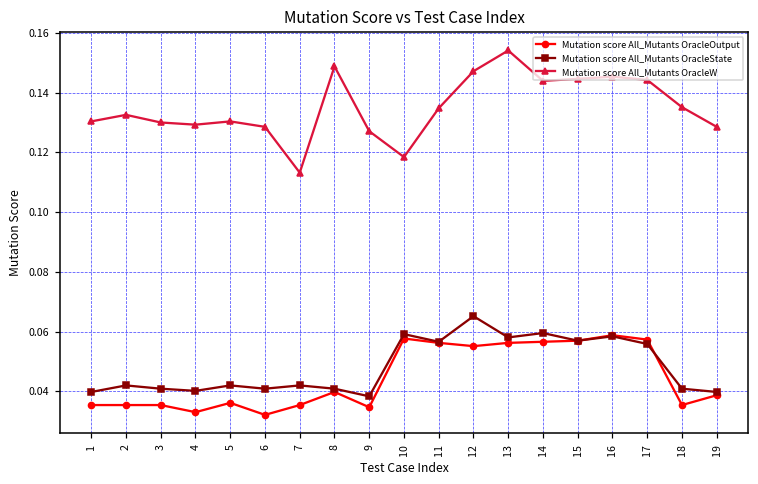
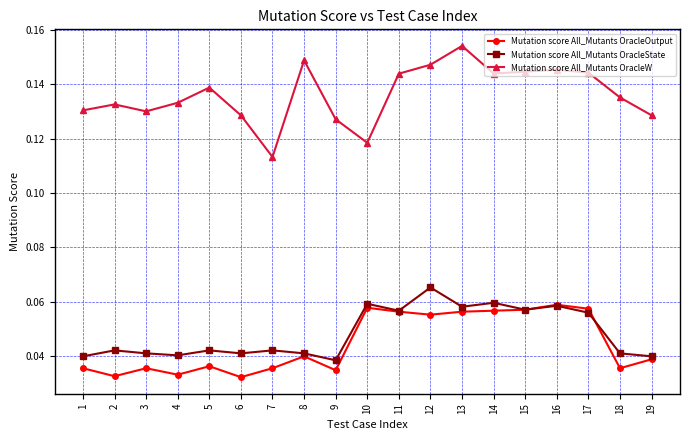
Mutation score All_Mutants OracleOutput, 2: 0.035 -> 0.032
Mutation score All_Mutants OracleW, 4: 0.129 -> 0.133
Mutation score All_Mutants OracleW, 5: 0.130 -> 0.139
Mutation score All_Mutants OracleW, 11: 0.135 -> 0.144
